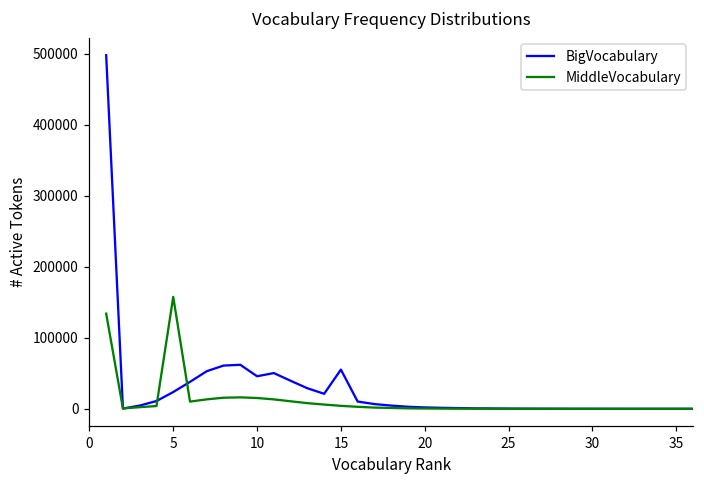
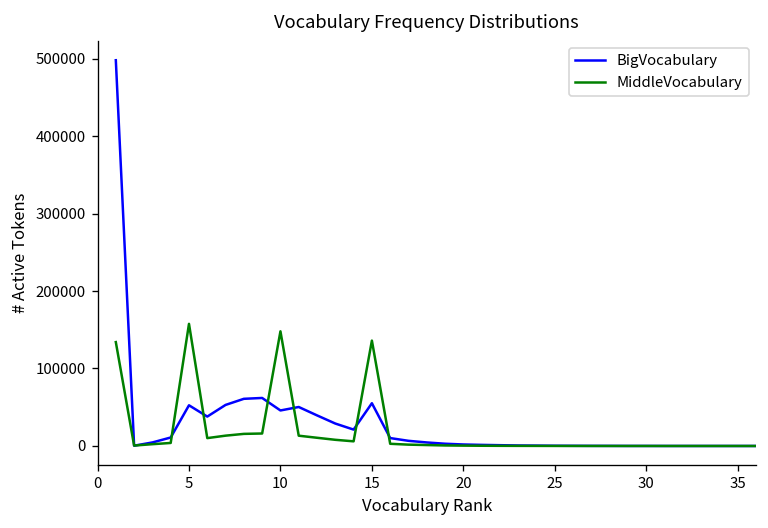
BigVocabulary, 5: 20000 -> 50000
MiddleVocabulary, 10: 20000 -> 150000
MiddleVocabulary, 15: 0 -> 140000
